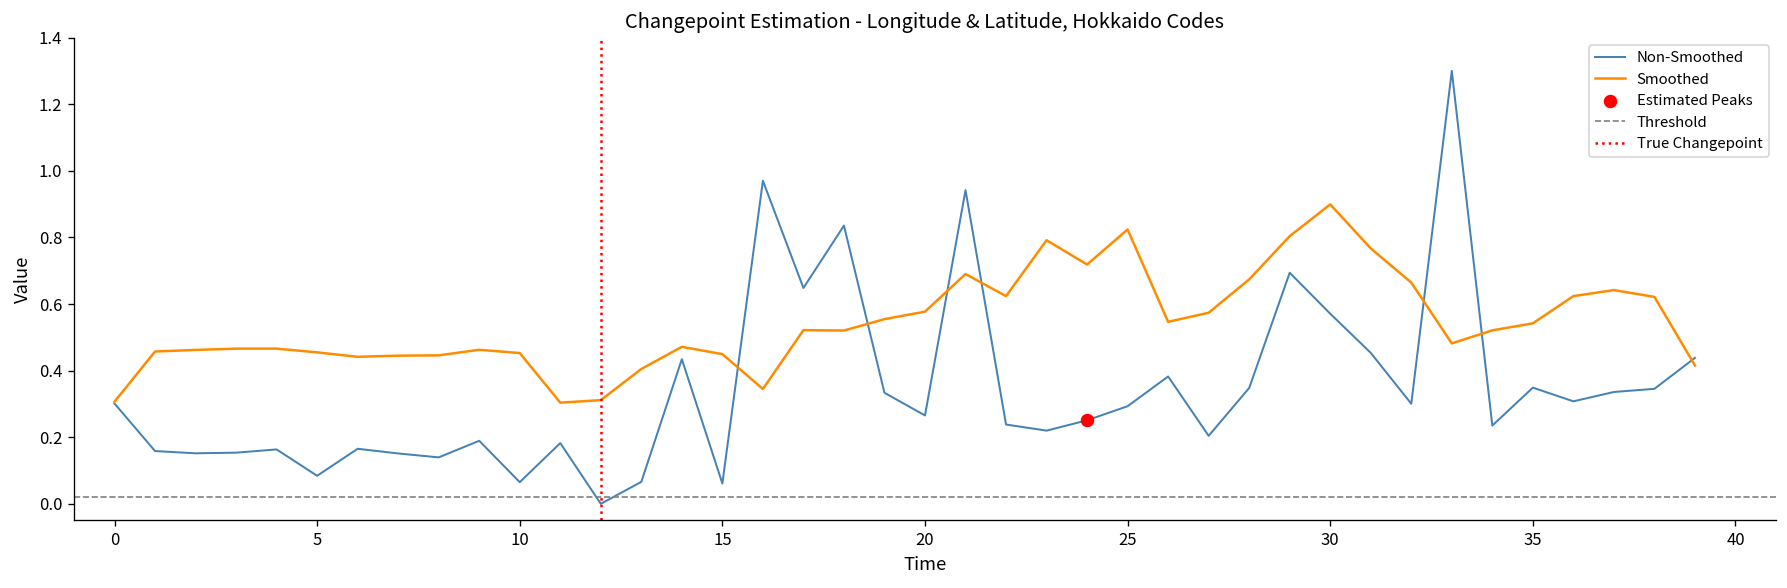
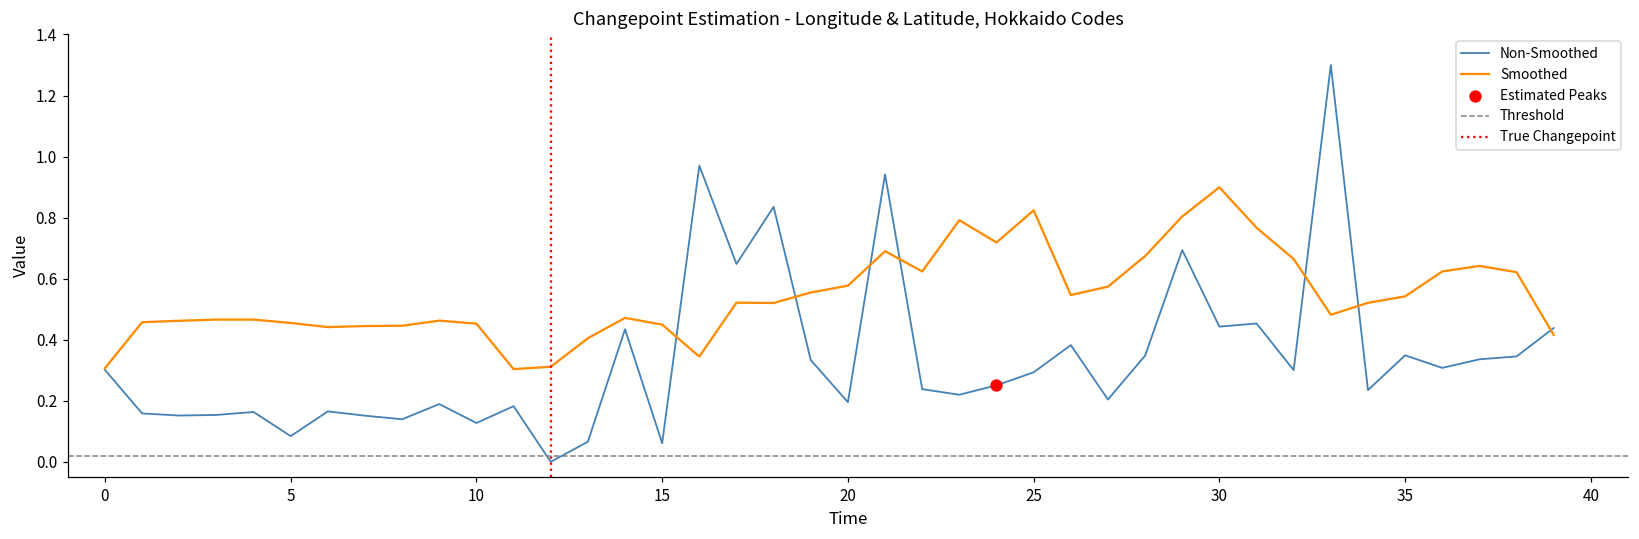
Non-Smoothed, 10: 0.07 -> 0.13
Non-Smoothed, 20: 0.27 -> 0.20
Non-Smoothed, 30: 0.57 -> 0.44
